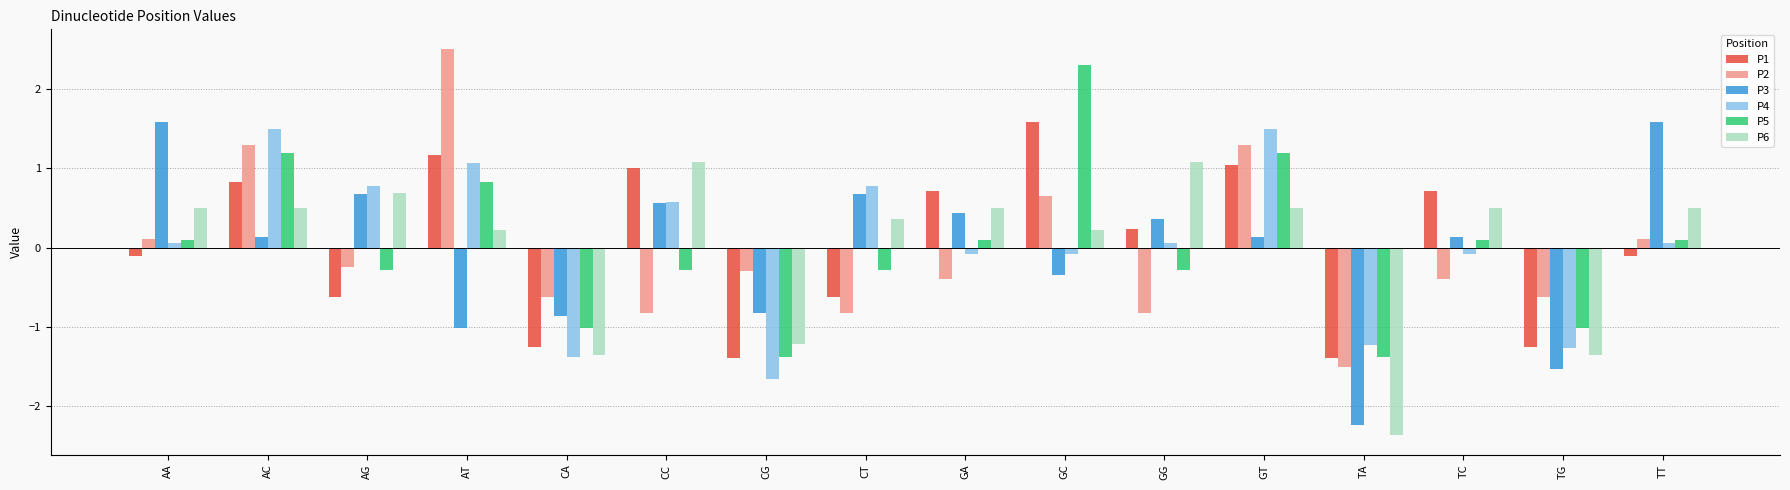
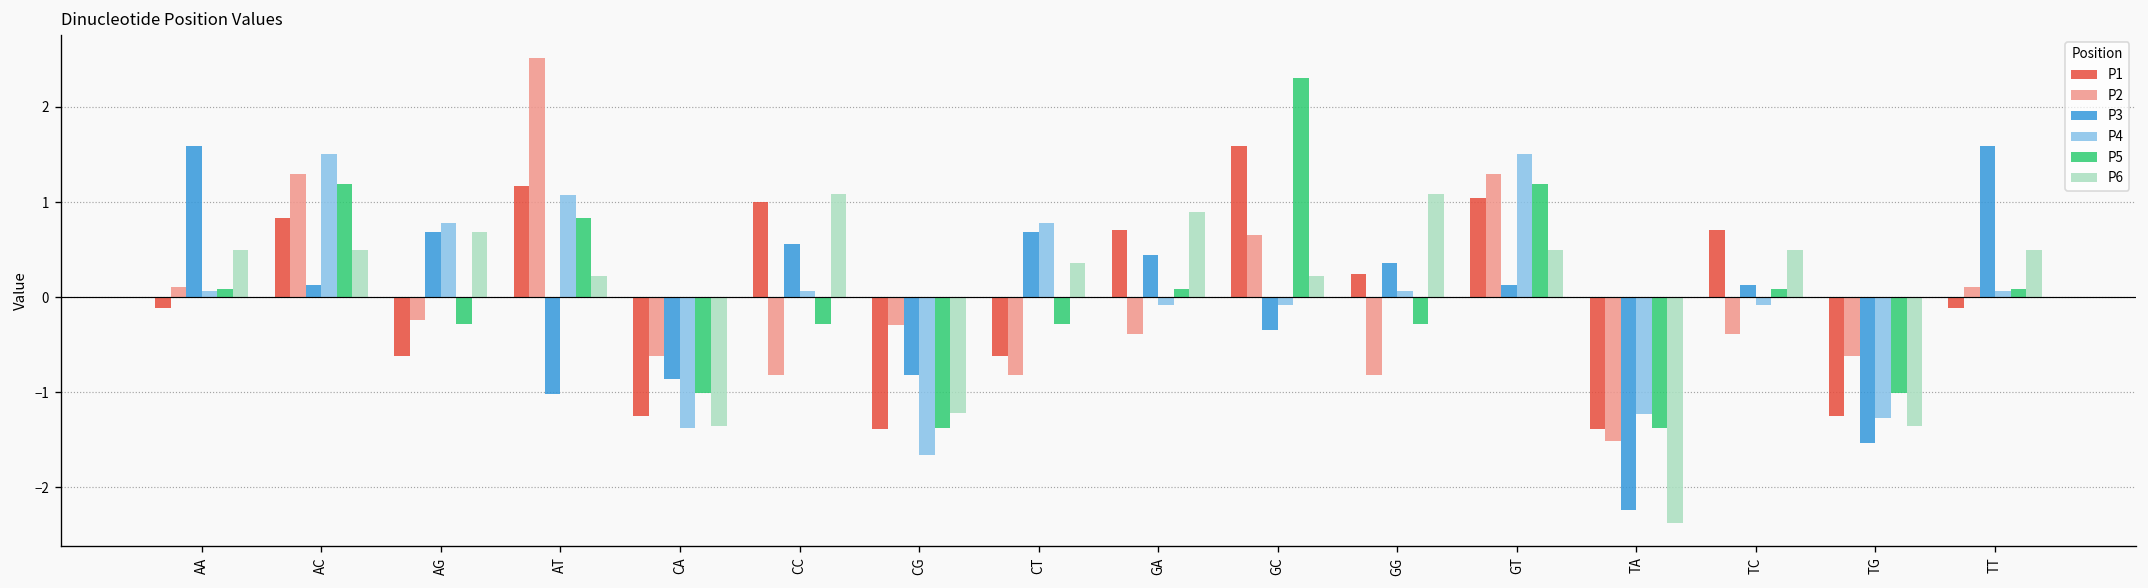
P4, CC: 0.6 -> 0.1
P6, GA: 0.5 -> 0.9
